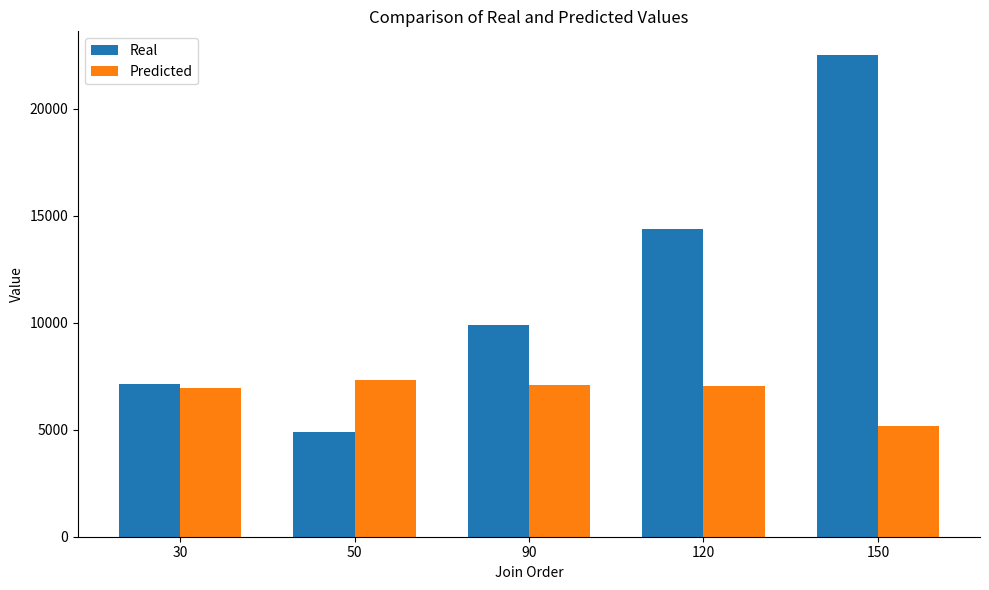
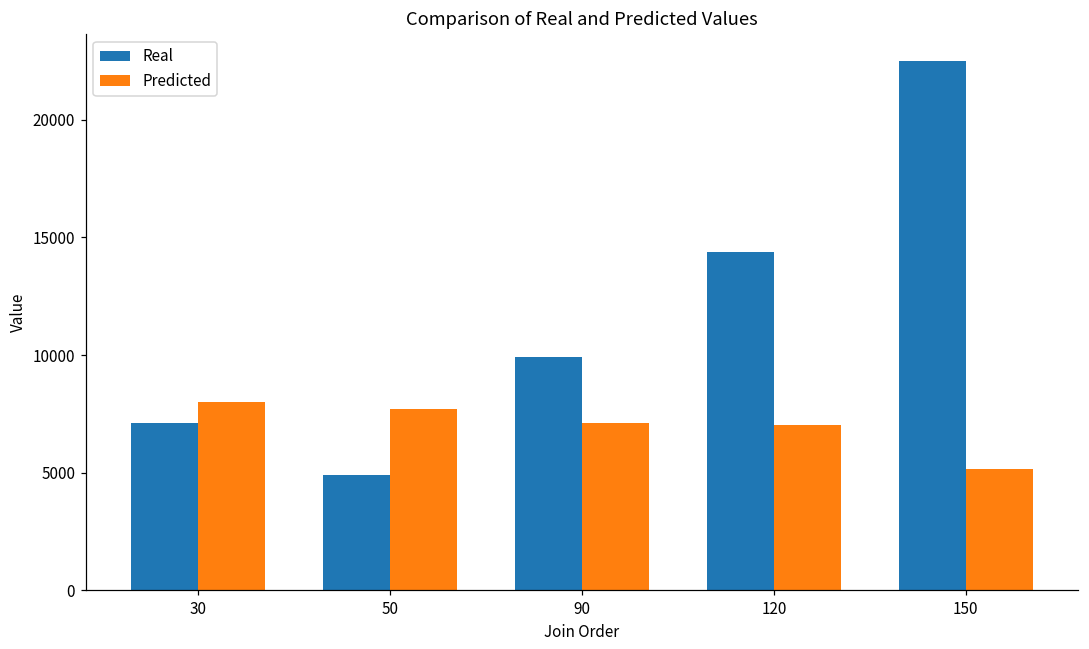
Predicted, 30: 7000 -> 8000
Predicted, 50: 7300 -> 7700
